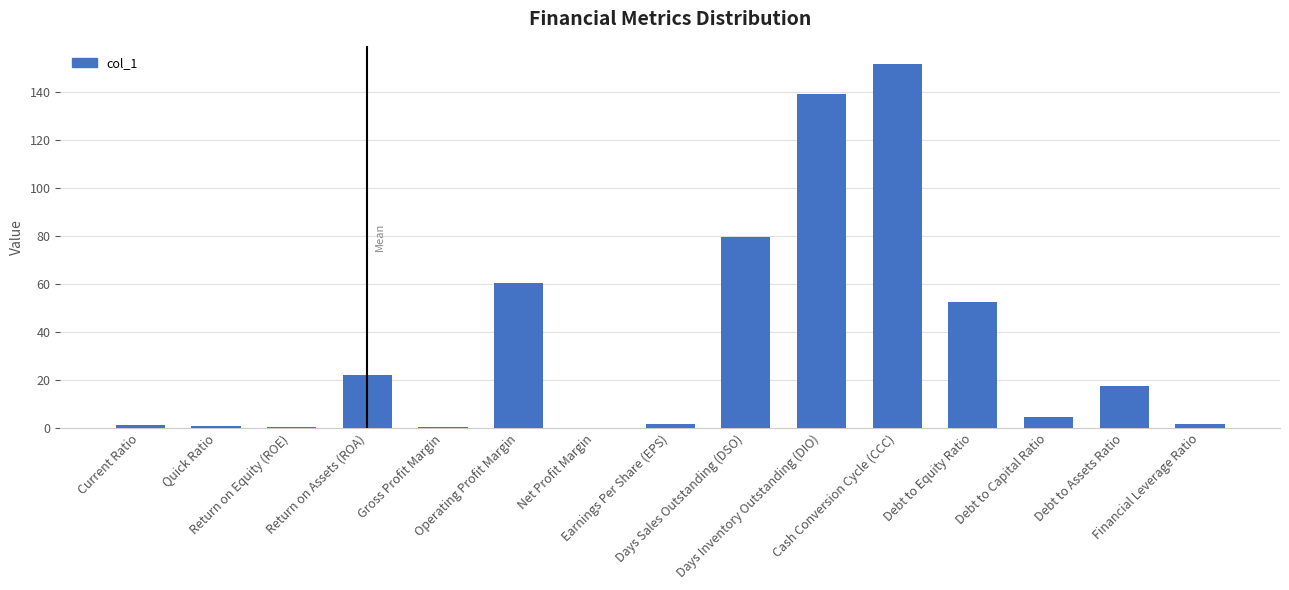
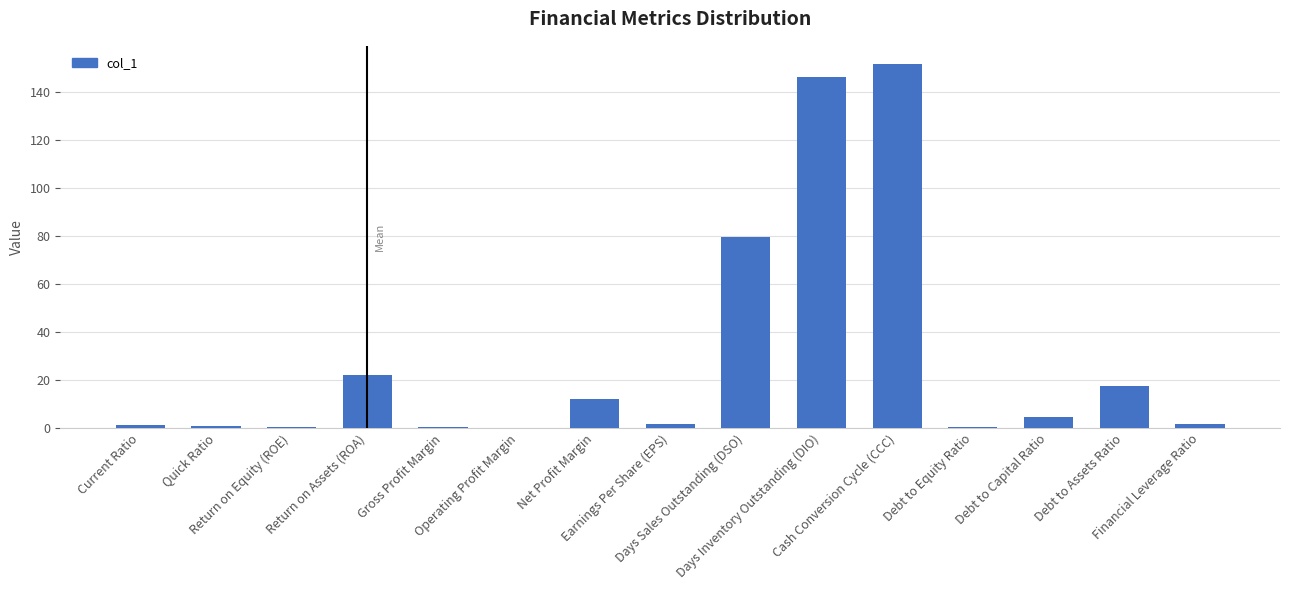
Operating Profit Margin: 60 -> 0
Net Profit Margin: 0 -> 12
Days Inventory Outstanding (DIO): 139 -> 146
Debt to Equity Ratio: 52 -> 0
